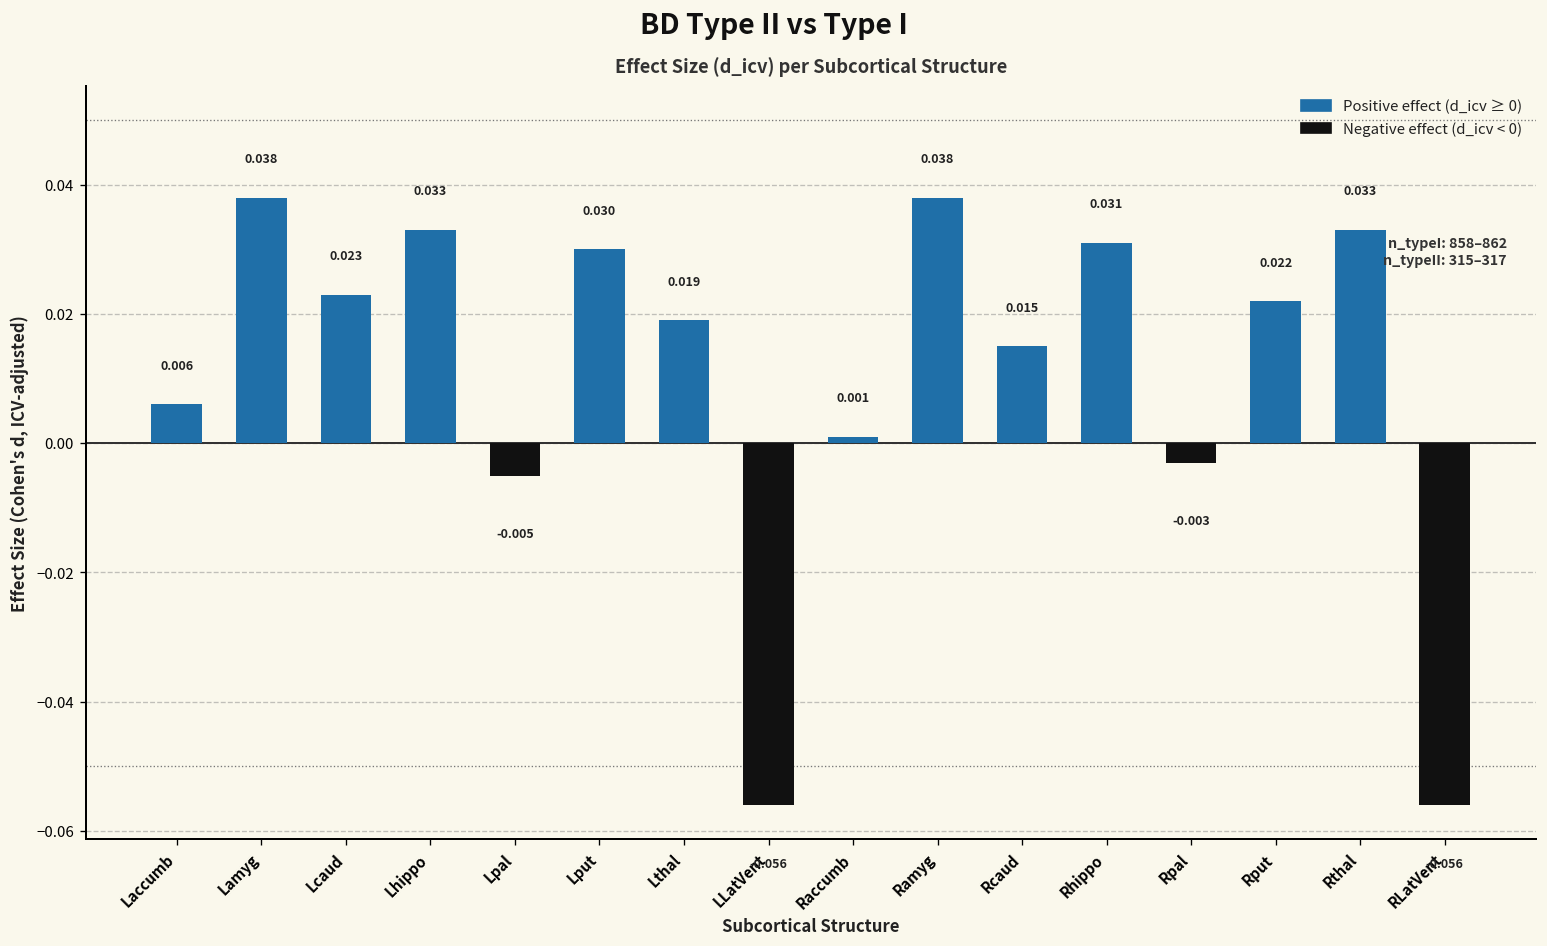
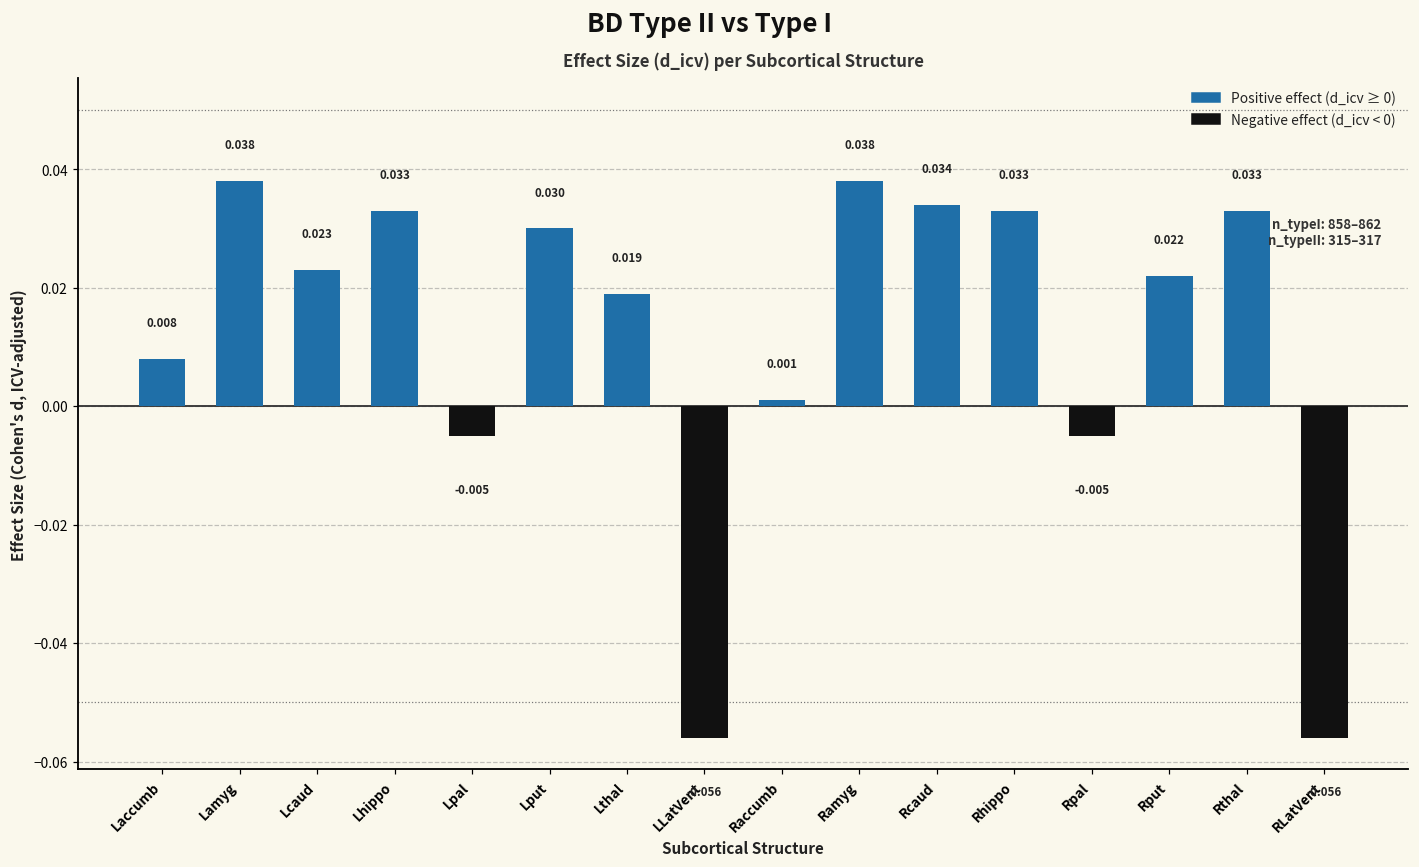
Laccumb: 0.006 -> 0.008
Rcaud: 0.015 -> 0.034
Rhippo: 0.031 -> 0.033
Rpal: -0.003 -> -0.005
